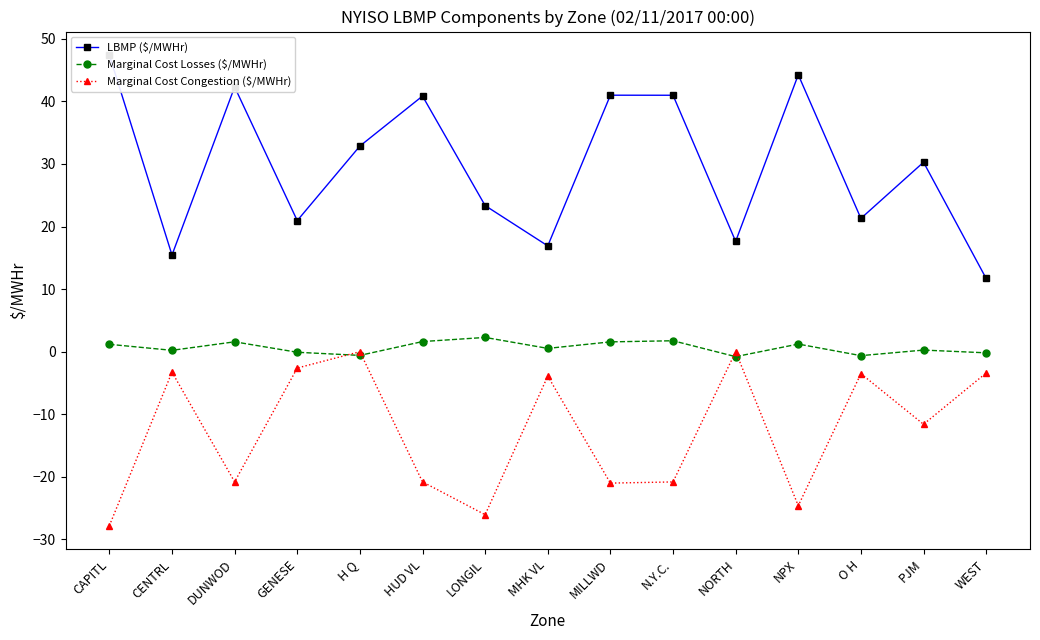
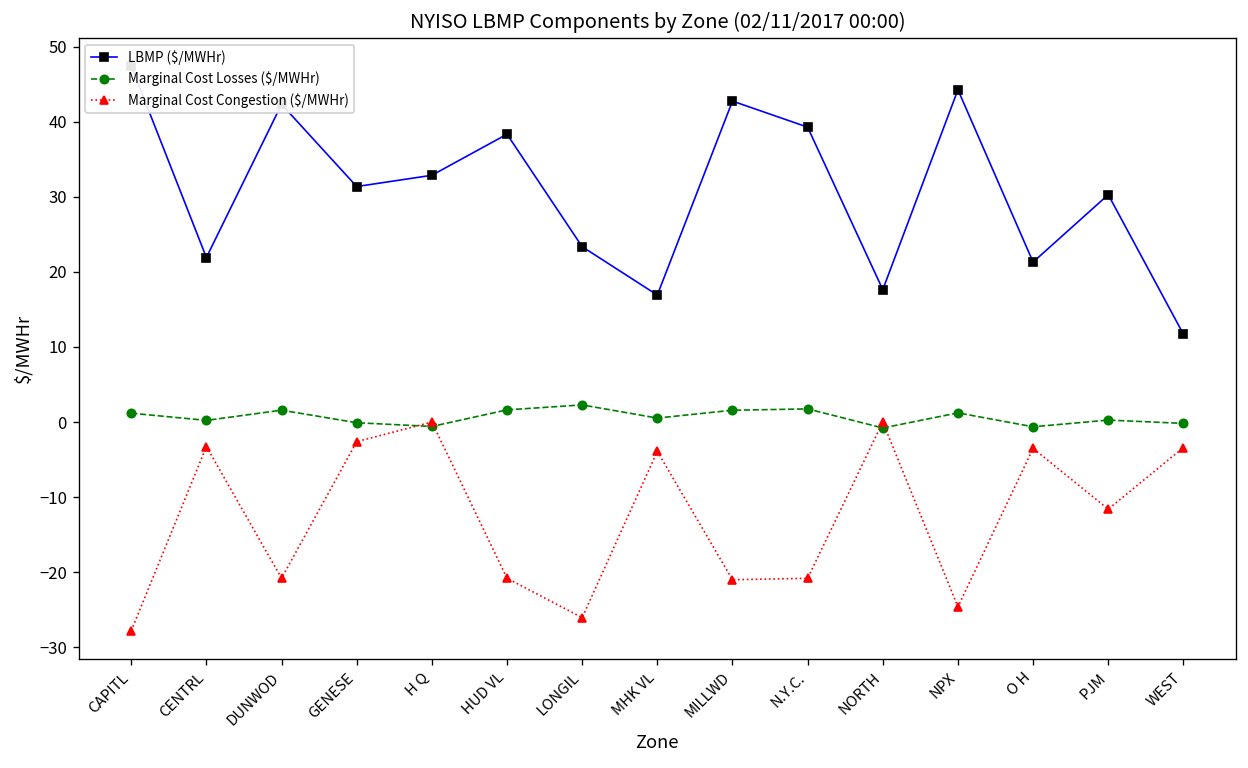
LBMP ($/MWHr), CENTRL: 15 -> 22
LBMP ($/MWHr), GENESE: 21 -> 31
LBMP ($/MWHr), HUD VL: 41 -> 38
LBMP ($/MWHr), MILLWD: 41 -> 43
LBMP ($/MWHr), N.Y.C.: 41 -> 39
